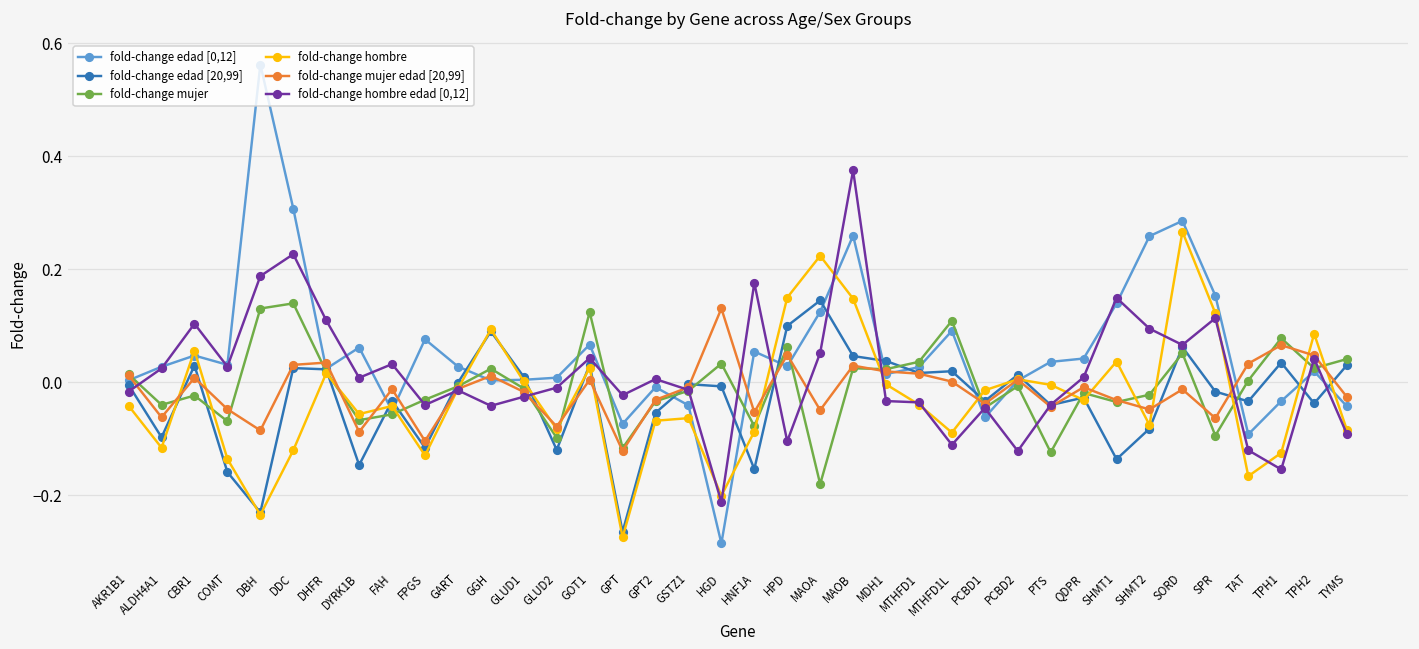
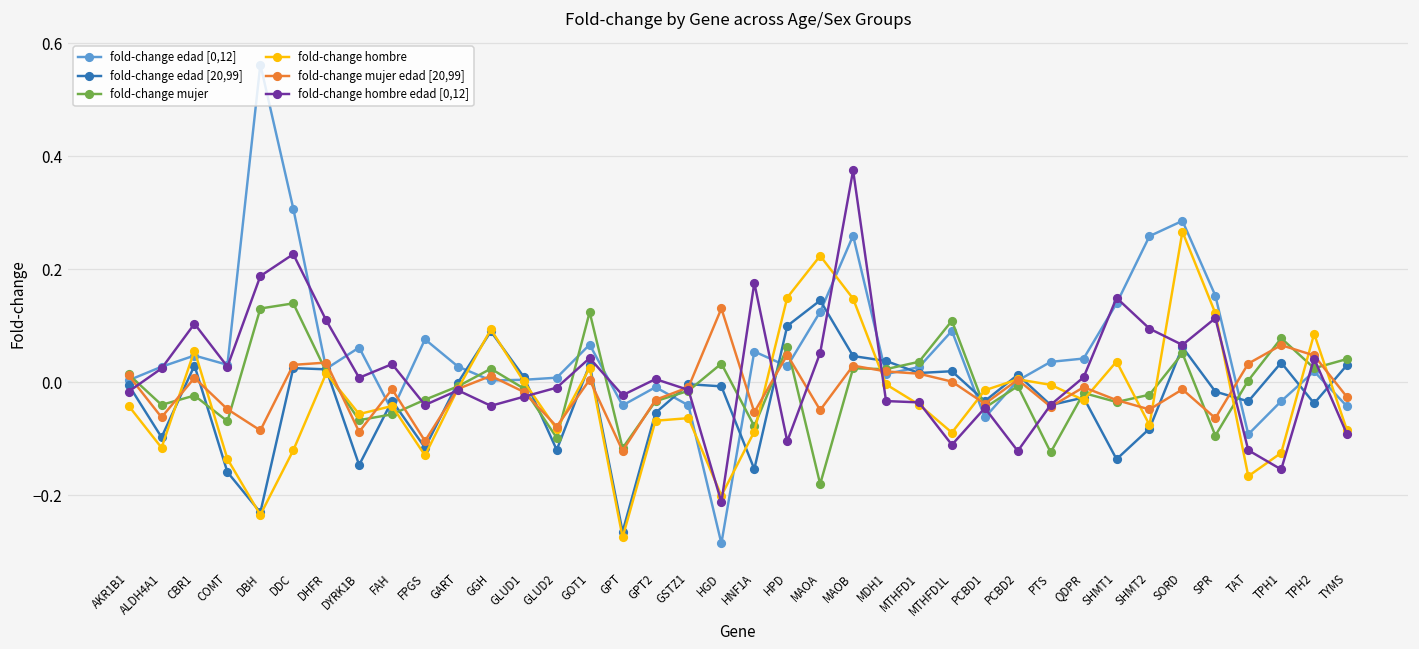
fold-change edad [0,12], GPT: -0.07 -> -0.04
